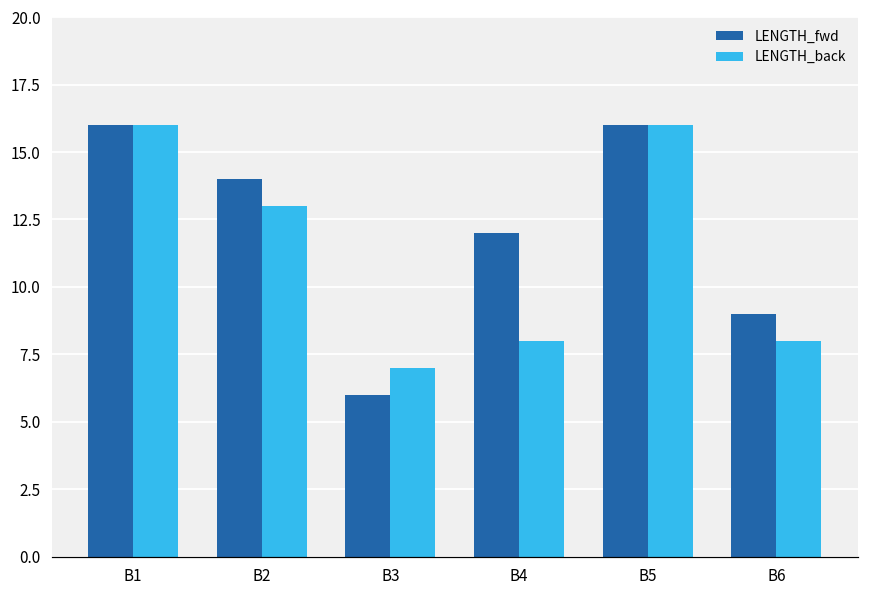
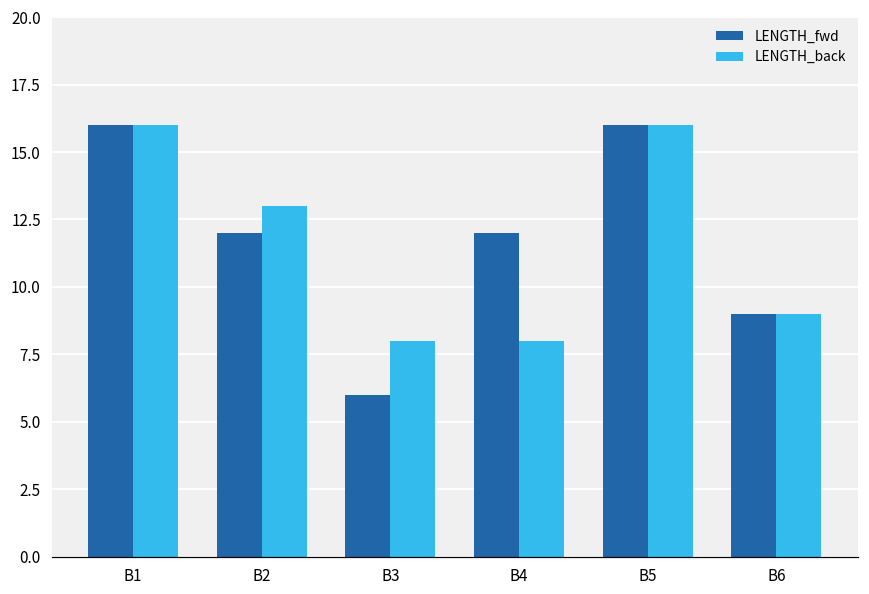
LENGTH_fwd, B2: 14 -> 12
LENGTH_back, B3: 7 -> 8
LENGTH_back, B6: 8 -> 9
